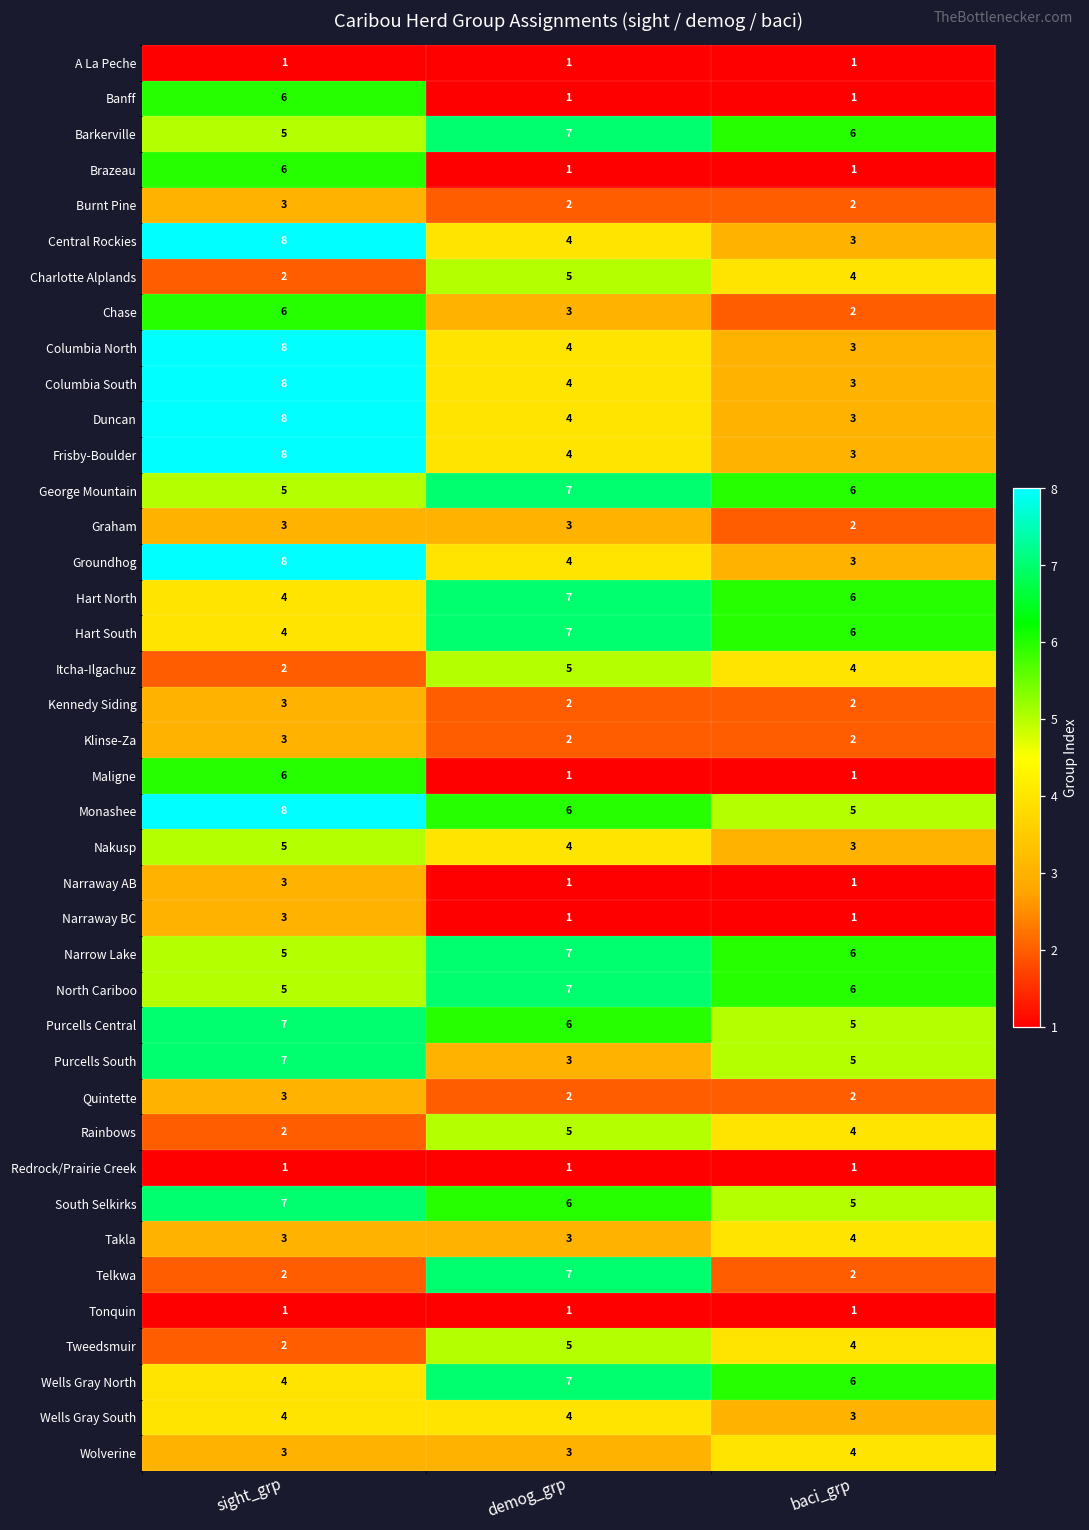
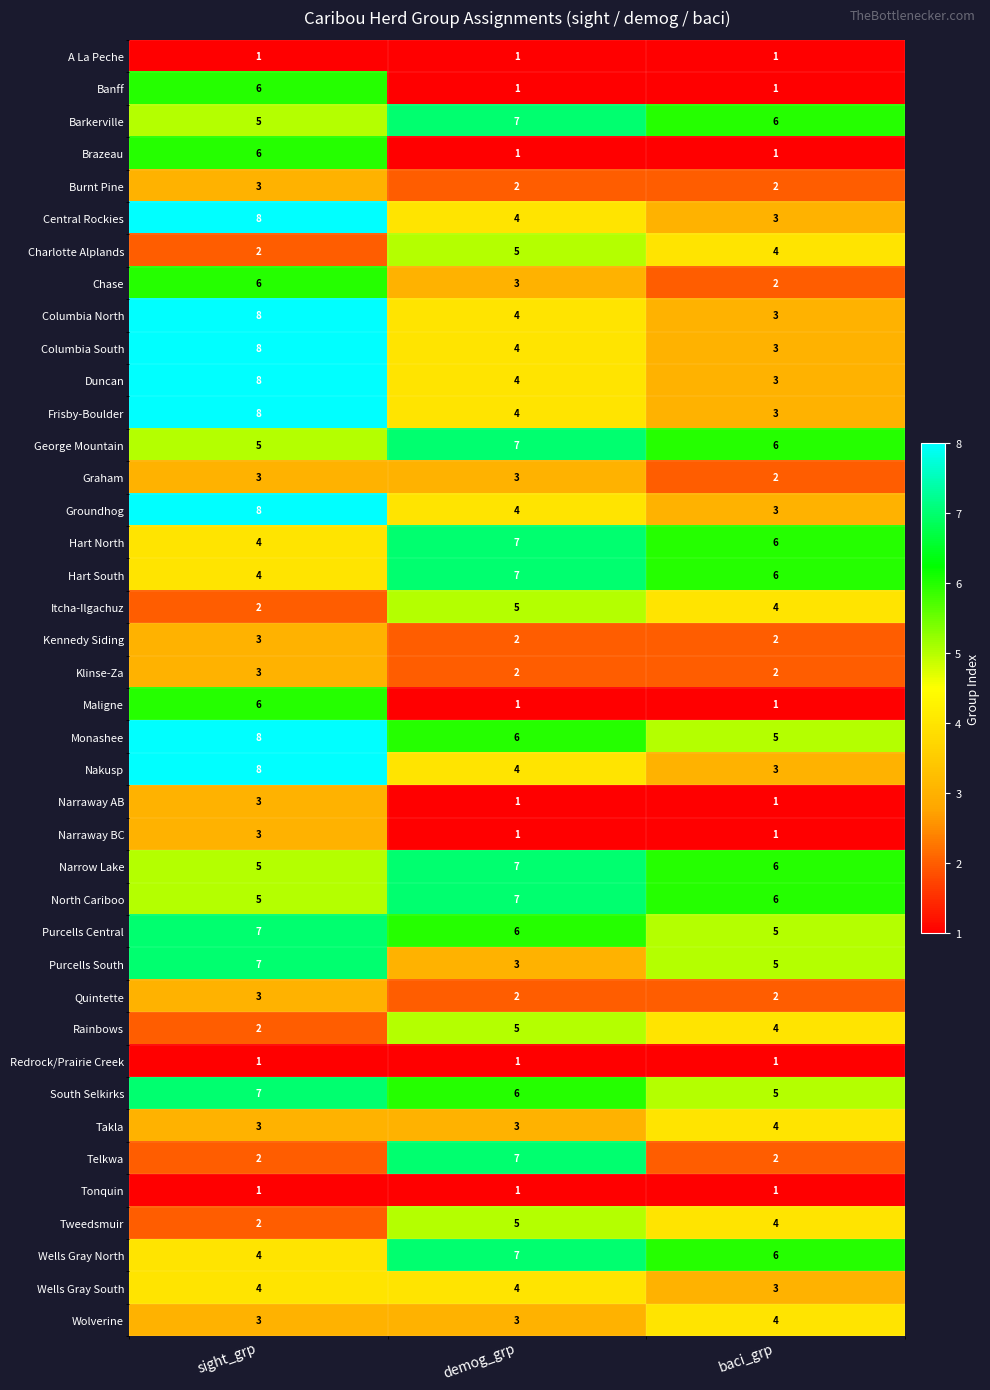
Nakusp, sight_grp: 5 -> 8
